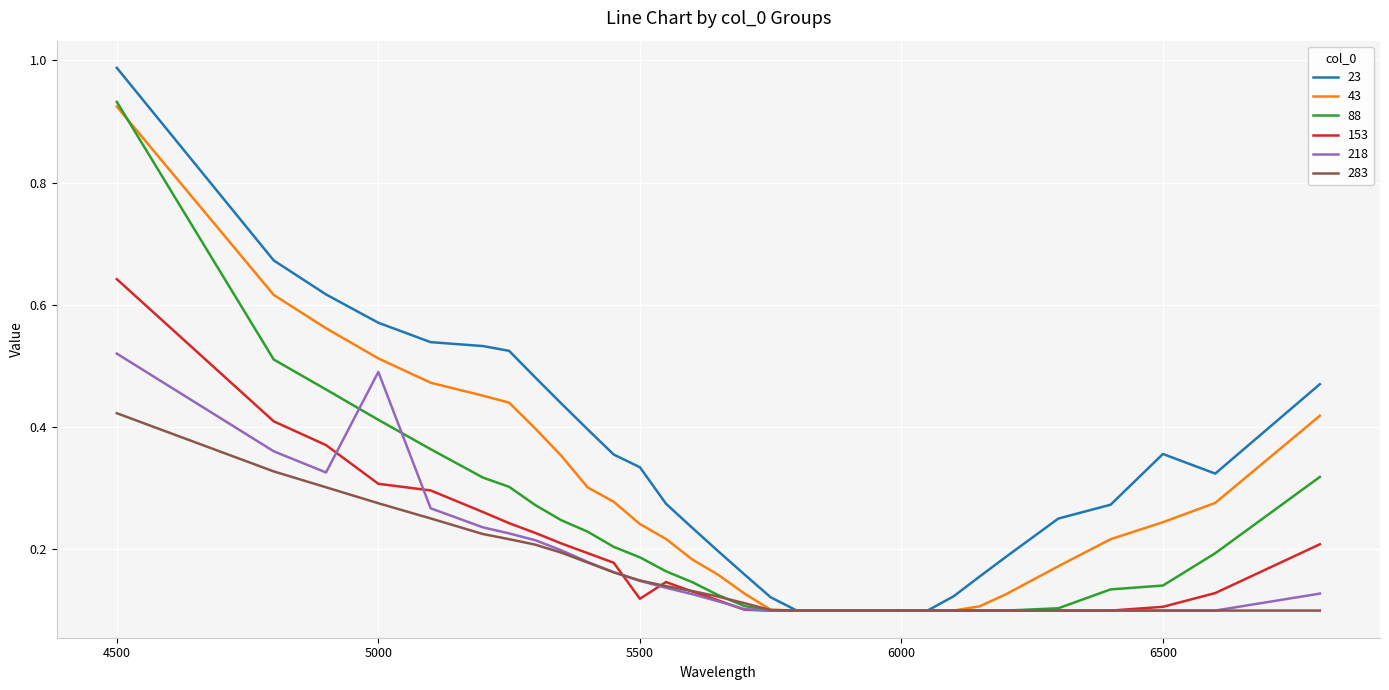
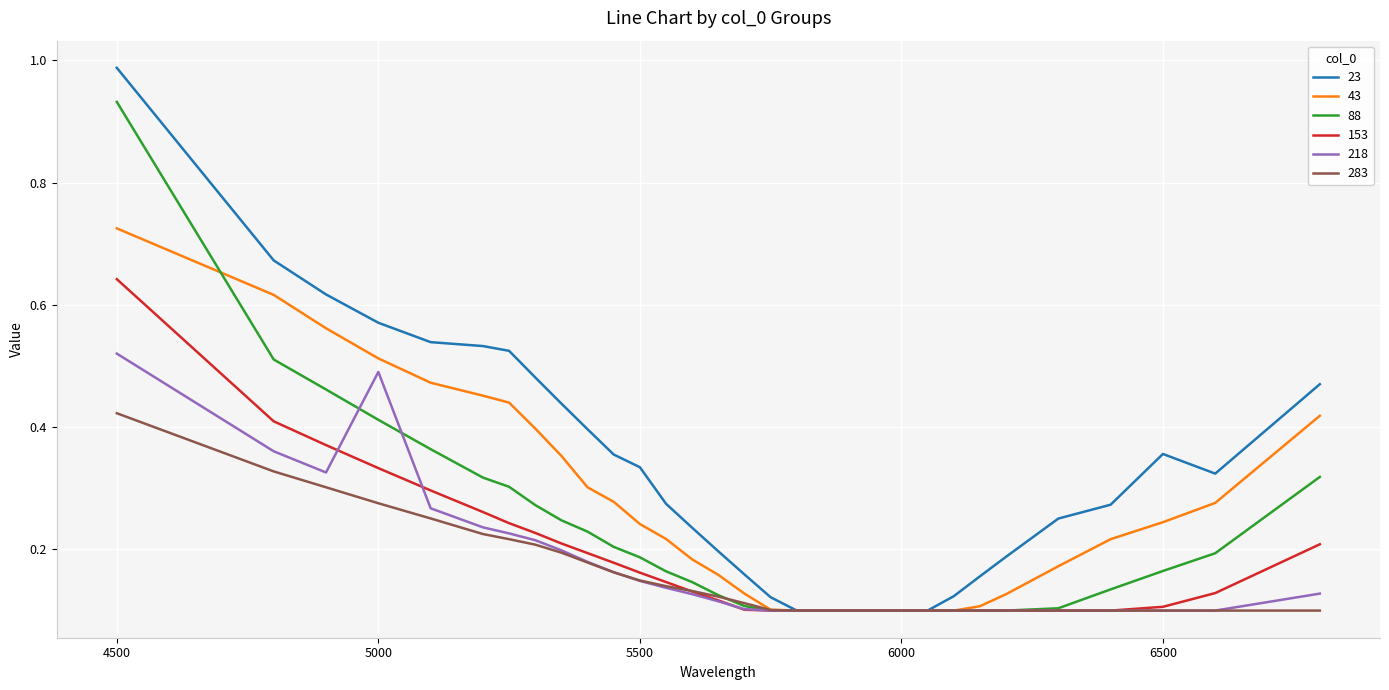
43, 4500: 0.92 -> 0.73
153, 5000: 0.31 -> 0.33
153, 5500: 0.12 -> 0.16
88, 6500: 0.14 -> 0.16
